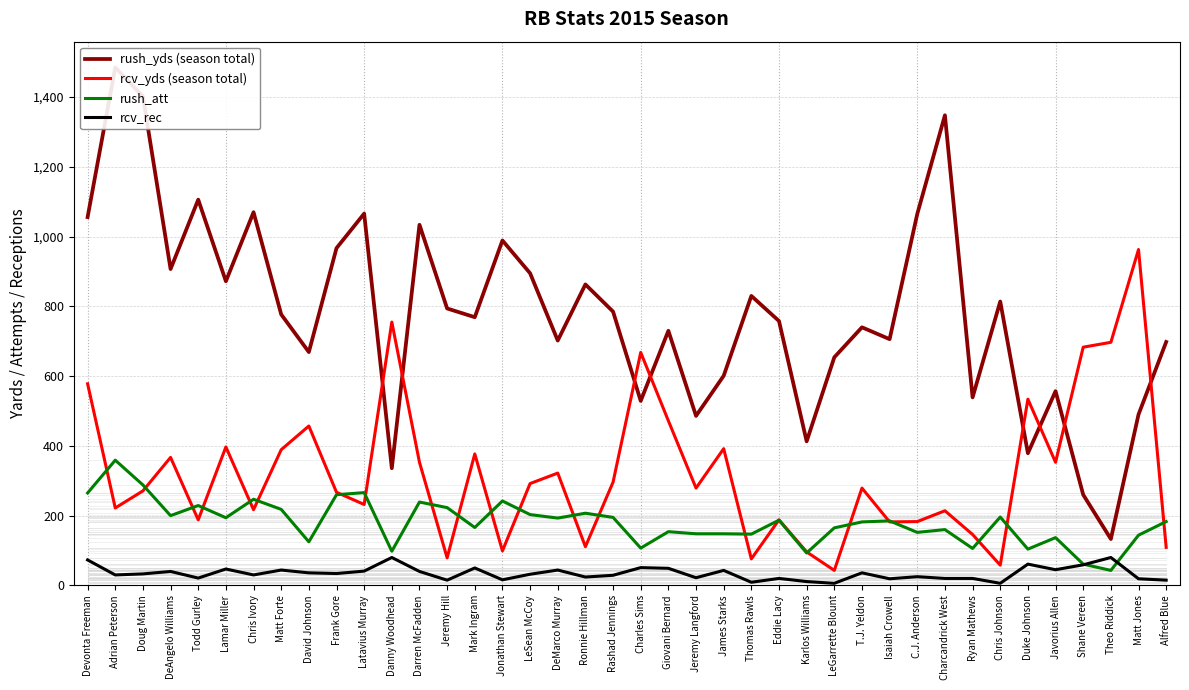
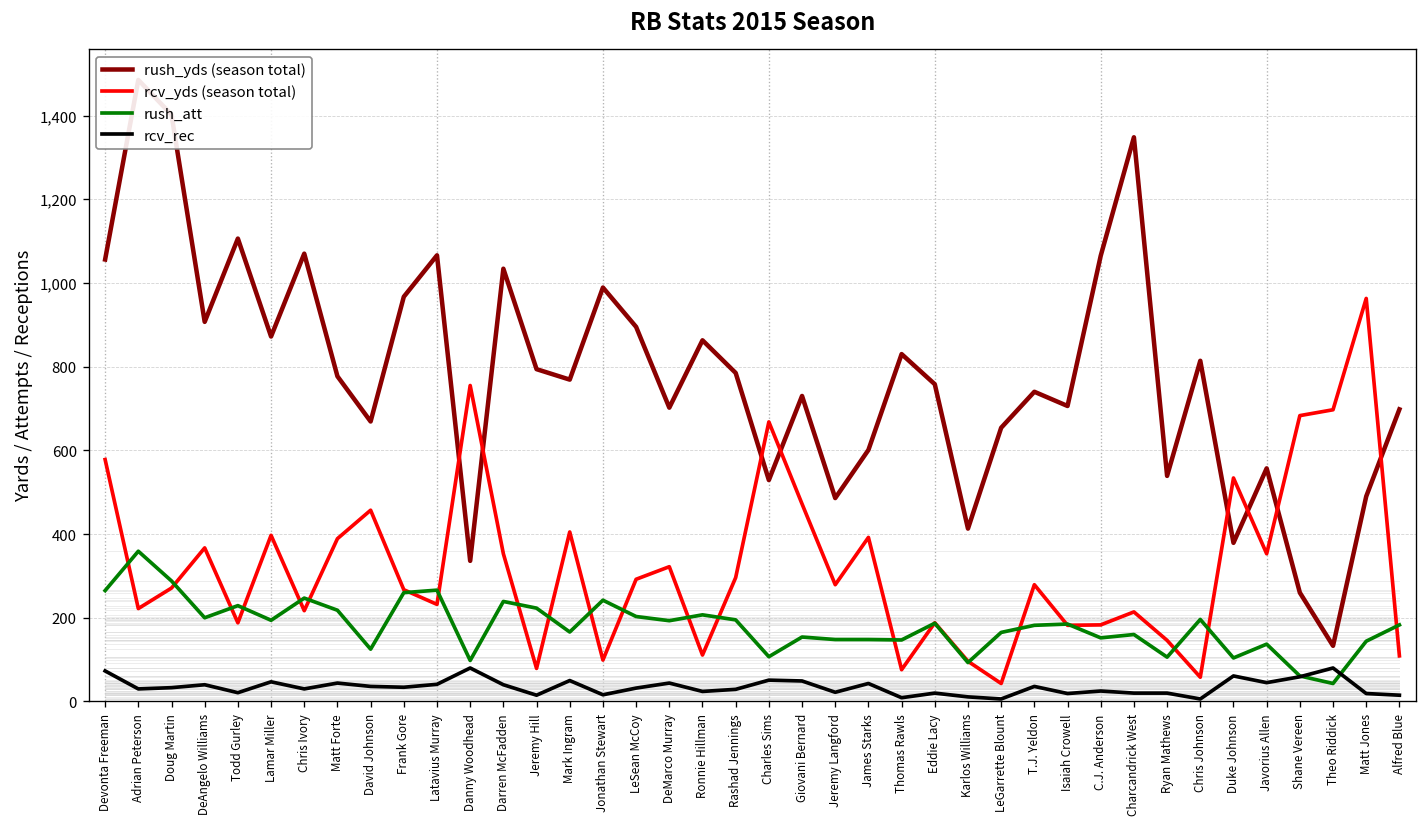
rcv_yds (season total), Mark Ingram: 380 -> 410
